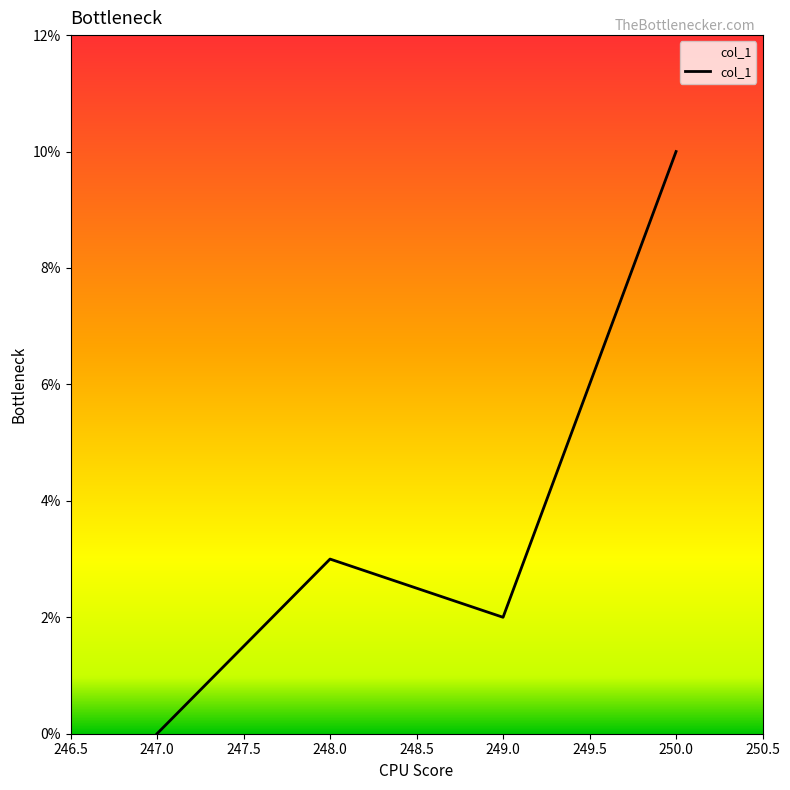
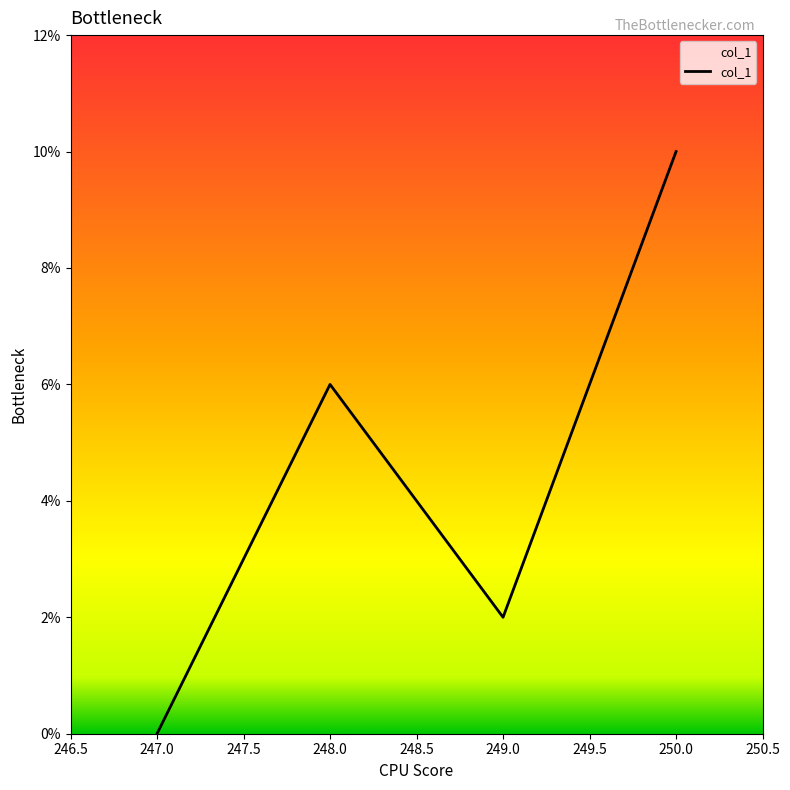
248.0: 3% -> 6%
